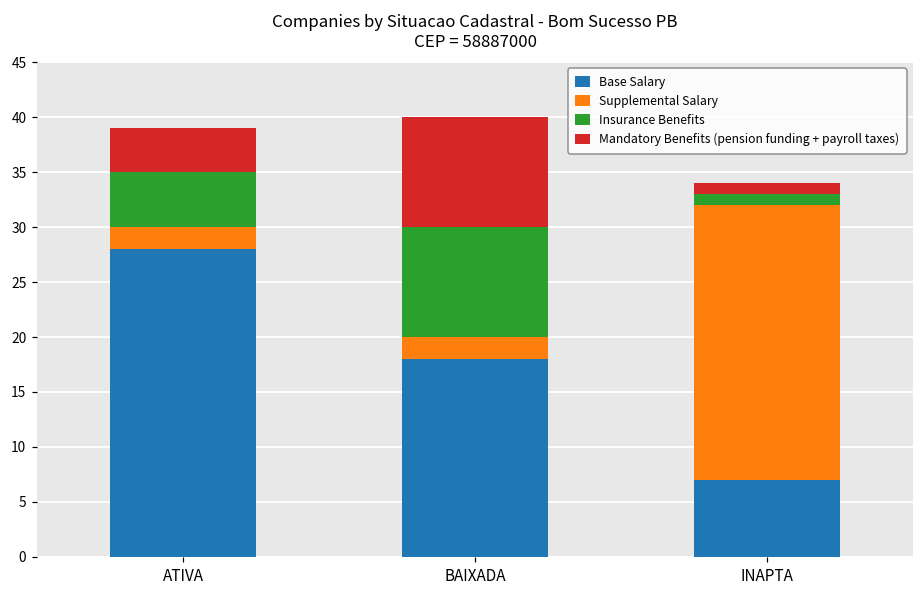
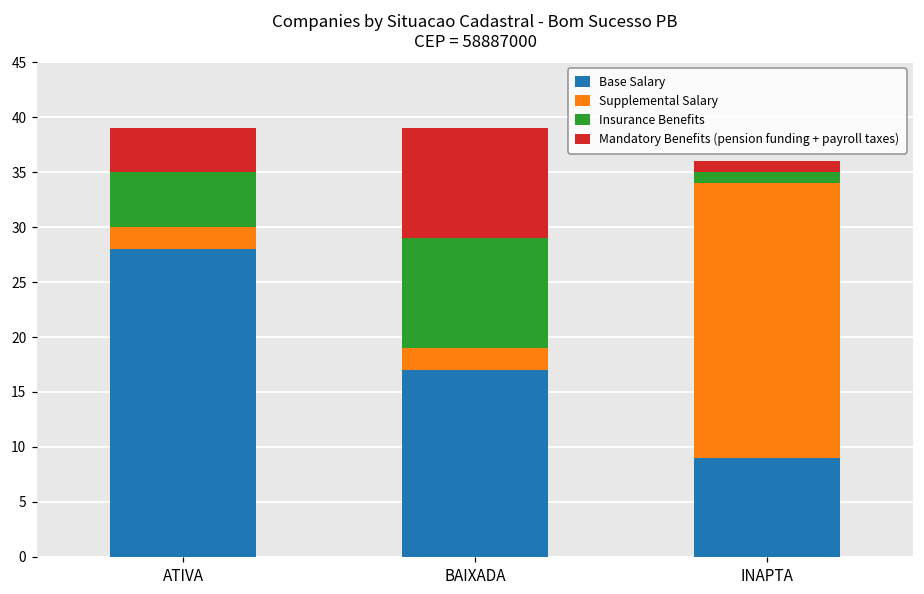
Base Salary, BAIXADA: 18 -> 17
Base Salary, INAPTA: 7 -> 9
